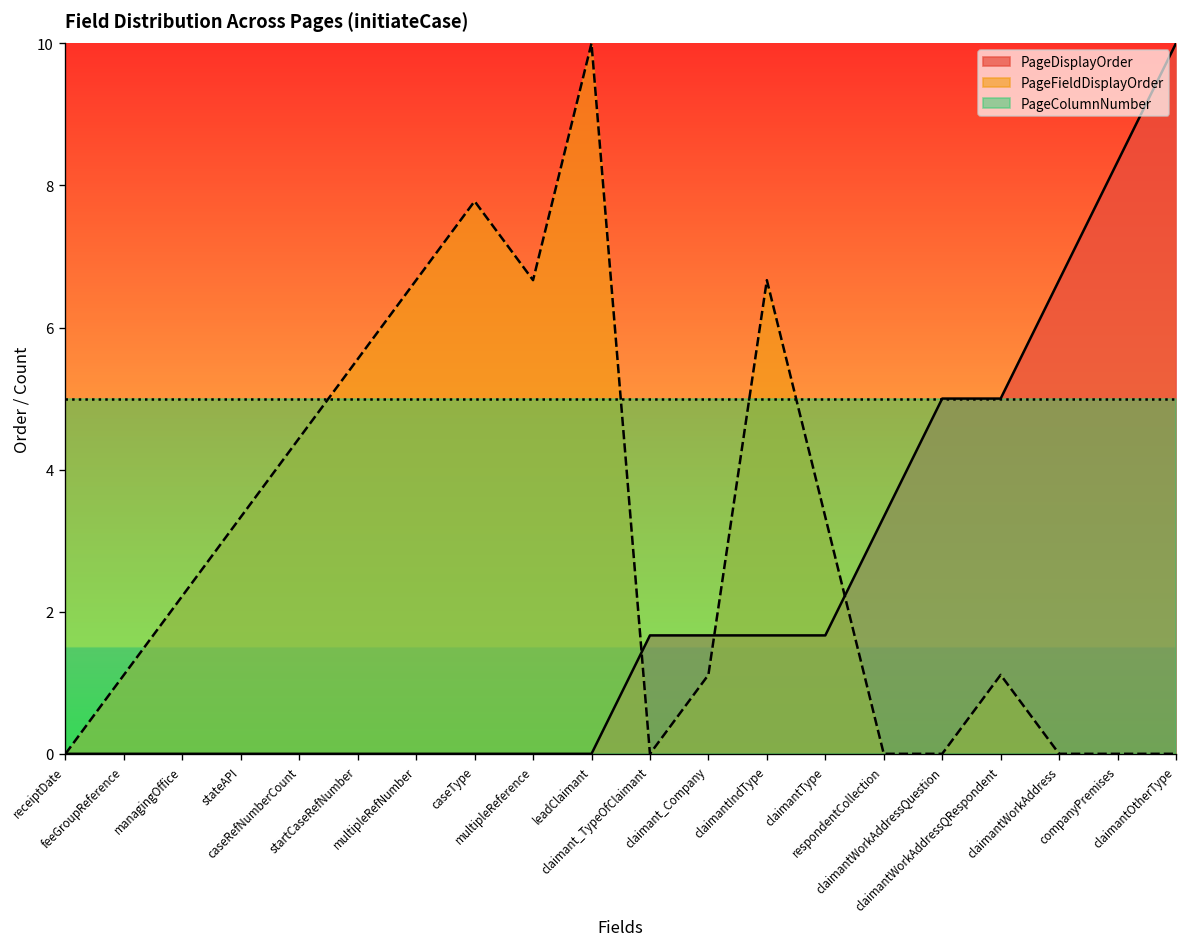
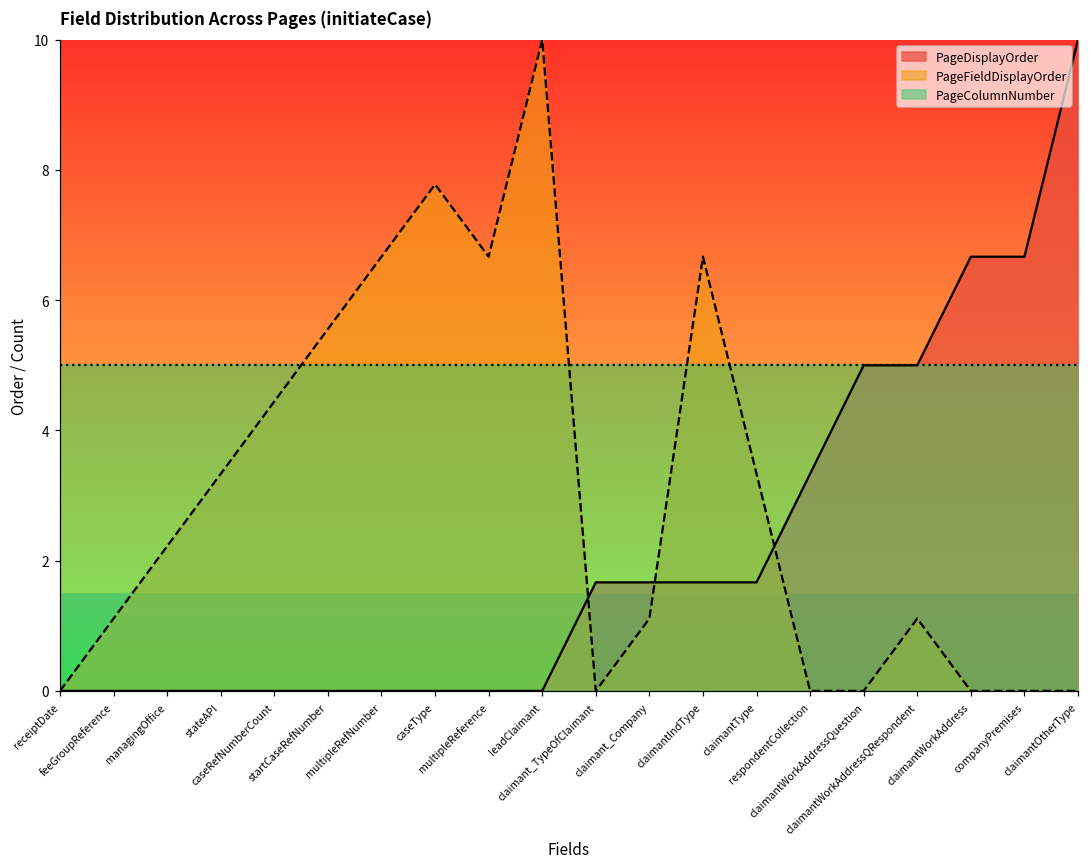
PageDisplayOrder, companyPremises: 8.3 -> 6.7
